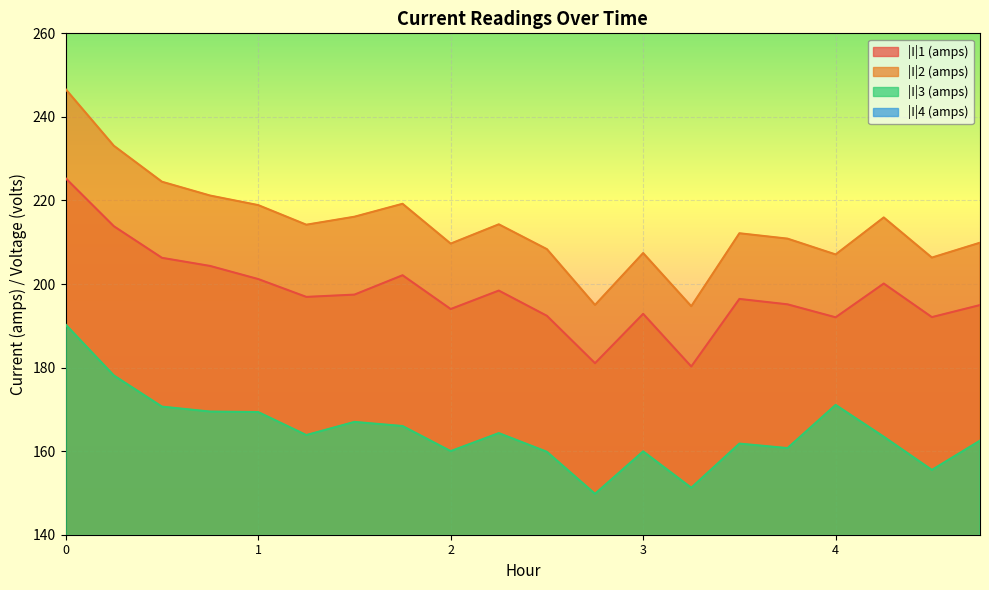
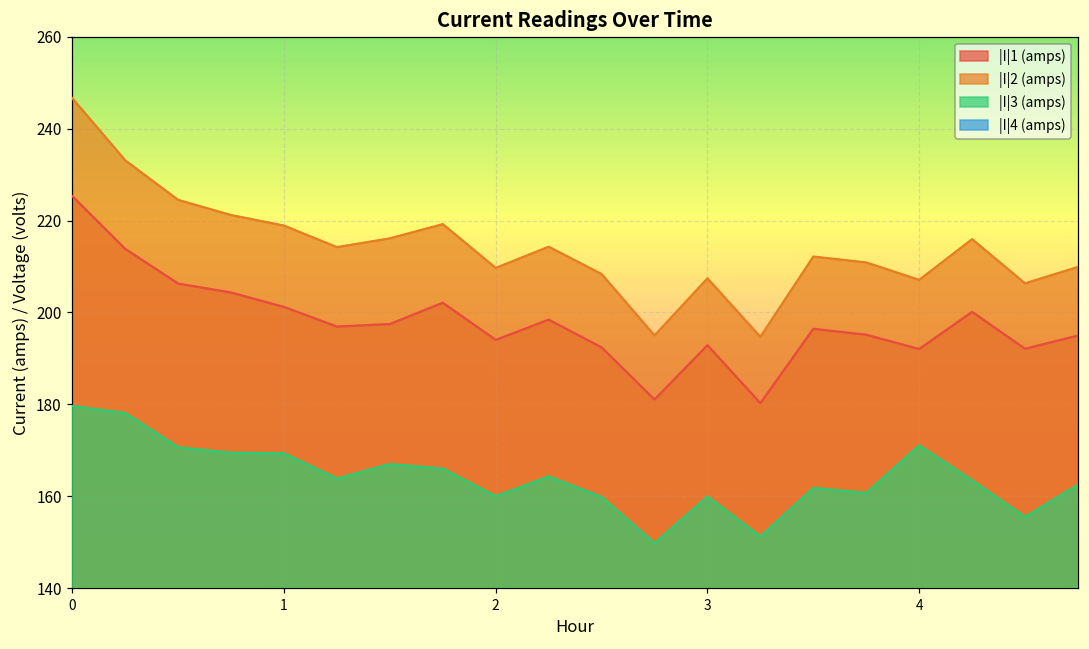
|I|3 (amps), 0: 190 -> 180
